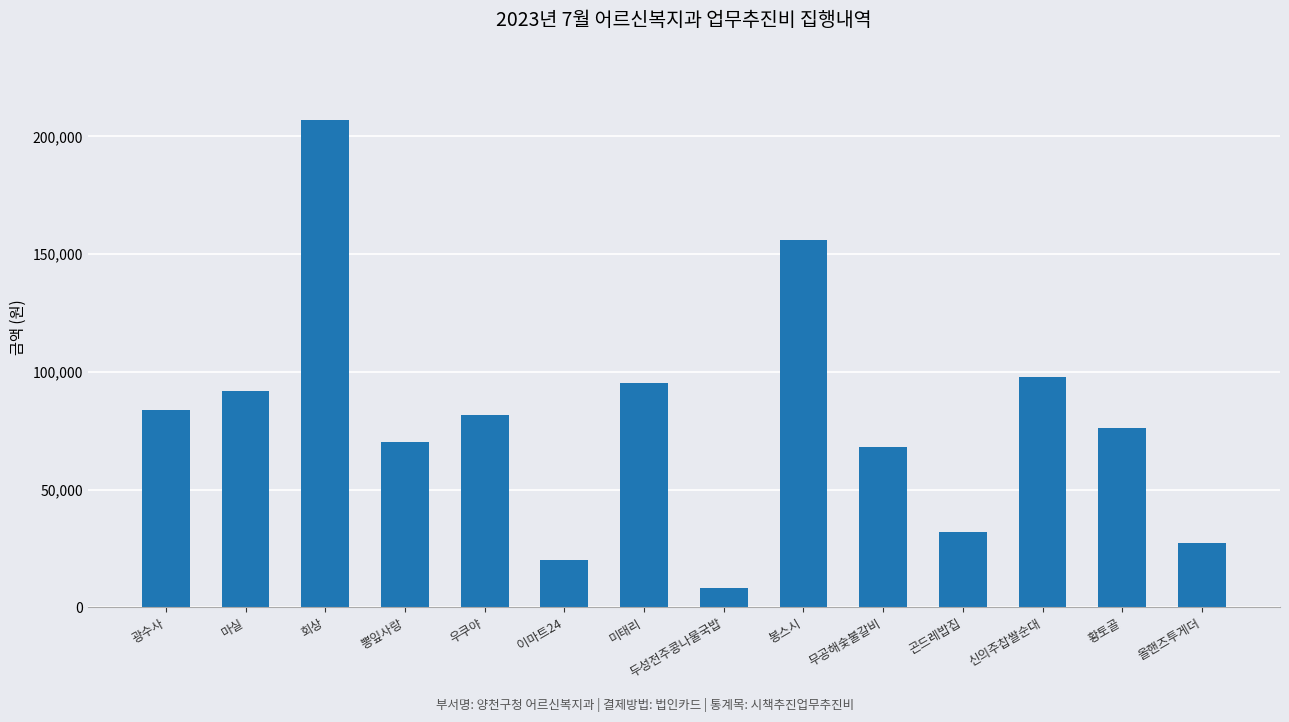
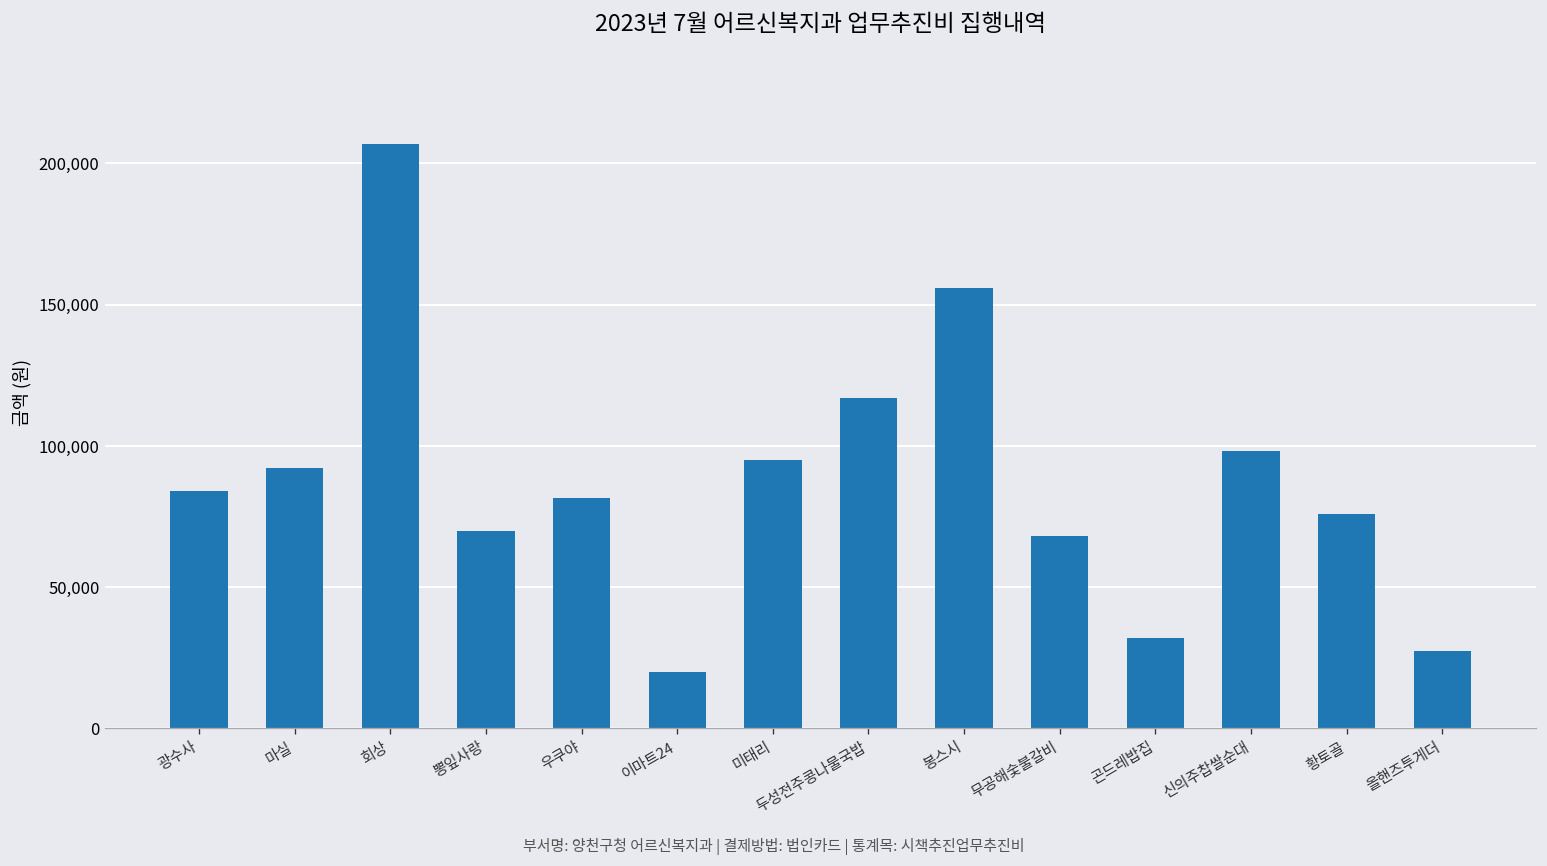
두성전주콩나물국밥: 8,000 -> 117,000
